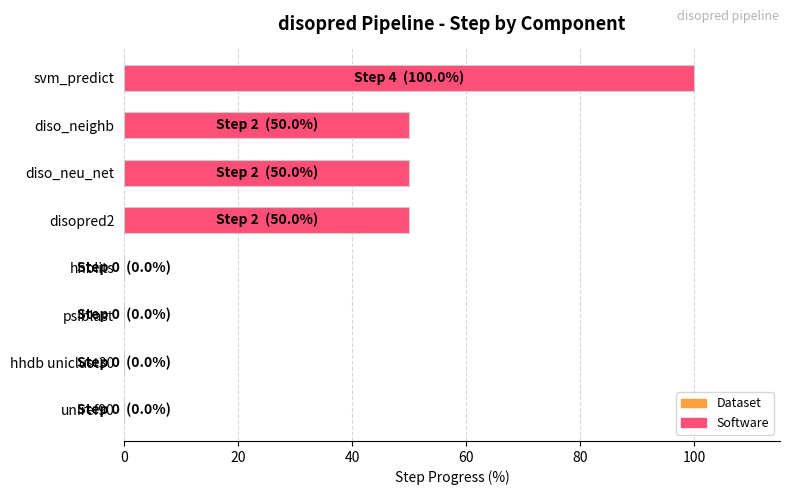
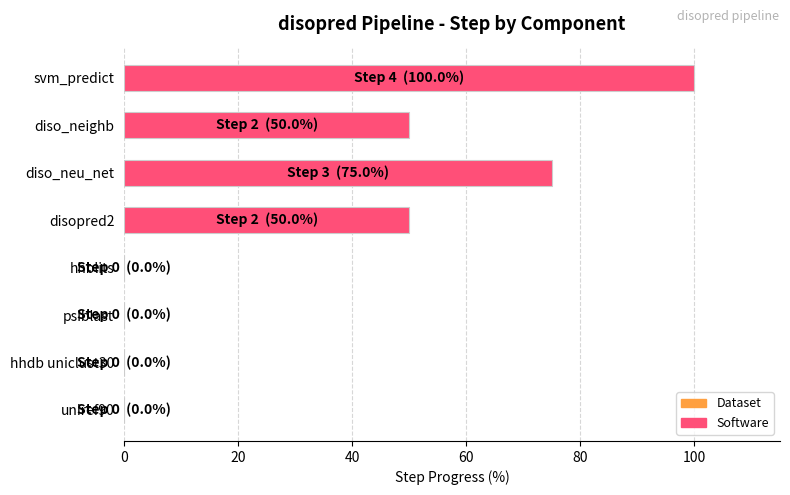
diso_neu_net: 2 (50.0%) -> 3 (75.0%)
